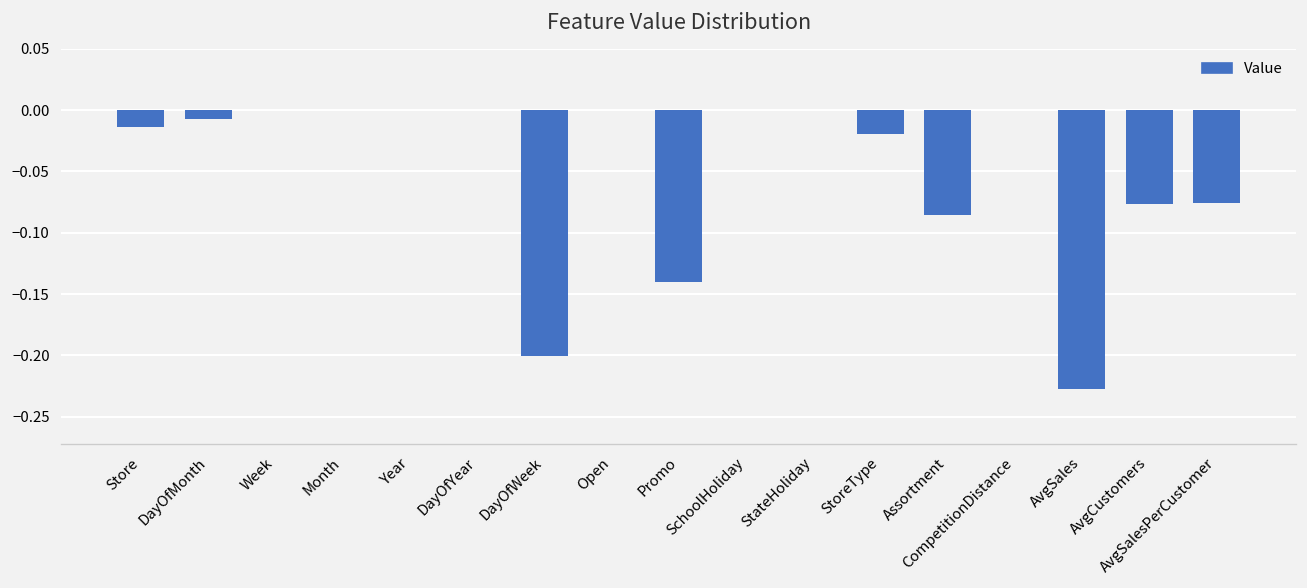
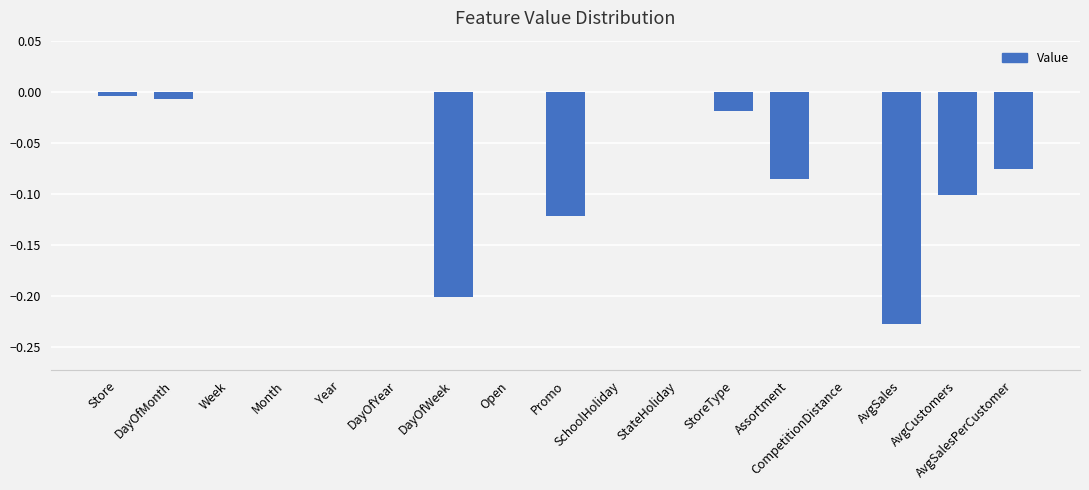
Store: -0.014 -> -0.004
Promo: -0.140 -> -0.121
AvgCustomers: -0.077 -> -0.101
